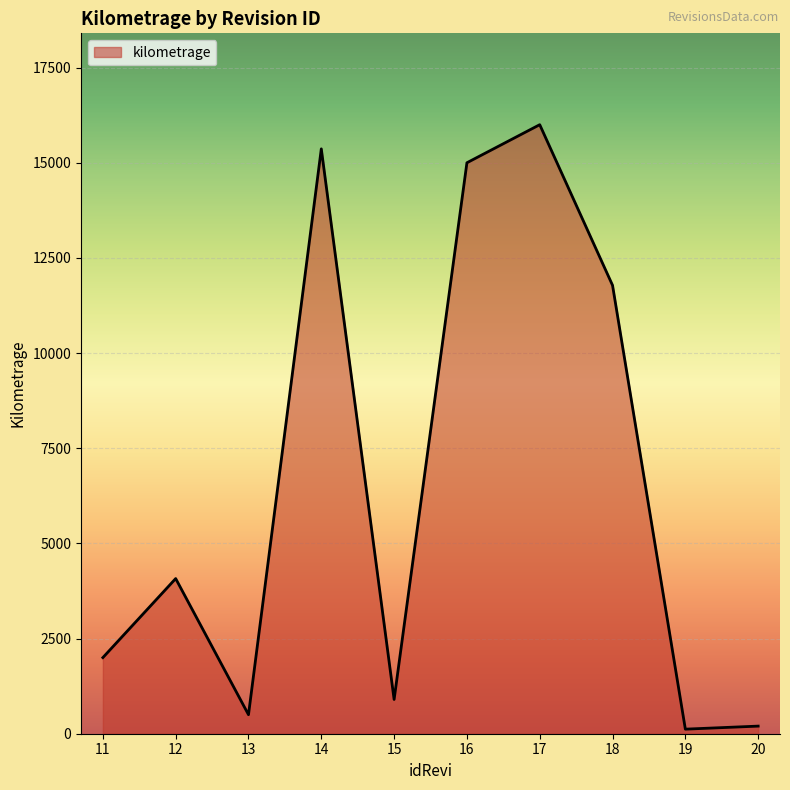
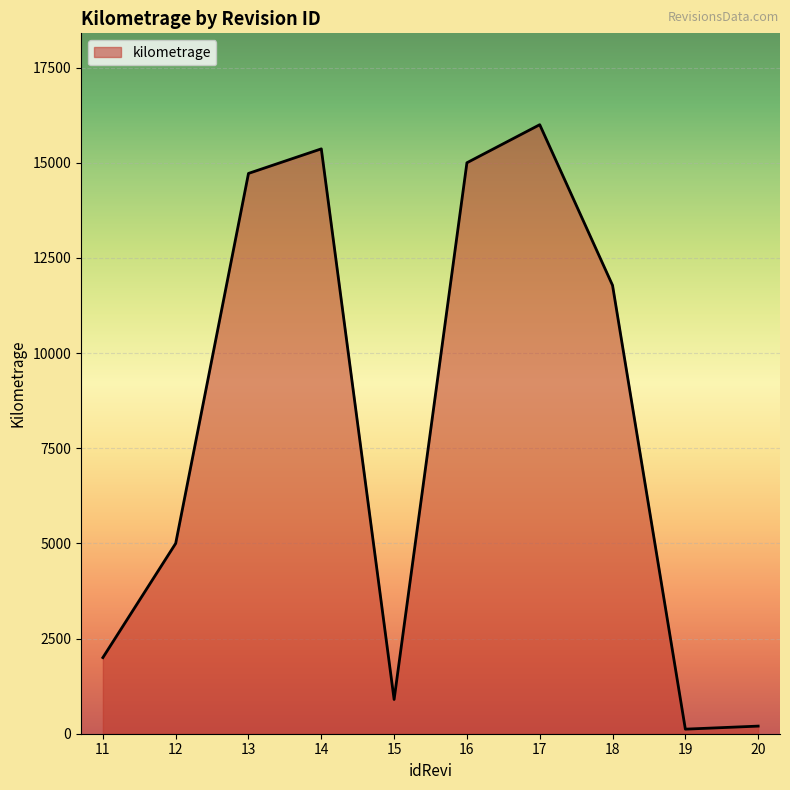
12: 4100 -> 5000
13: 500 -> 14700
